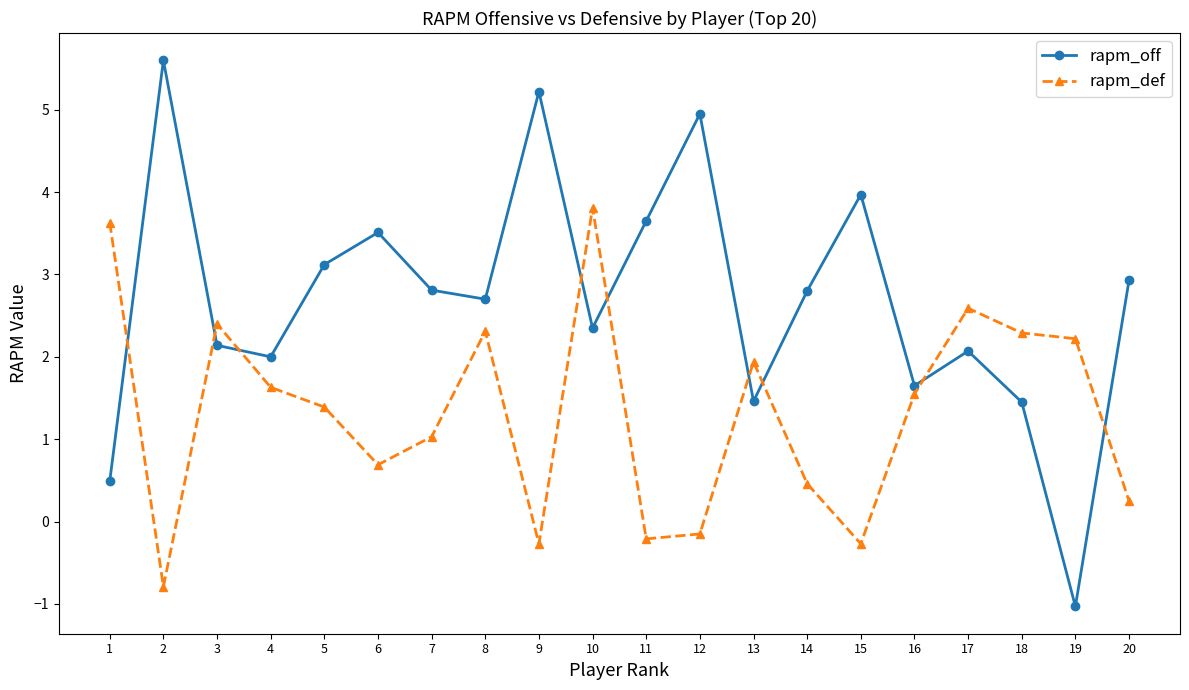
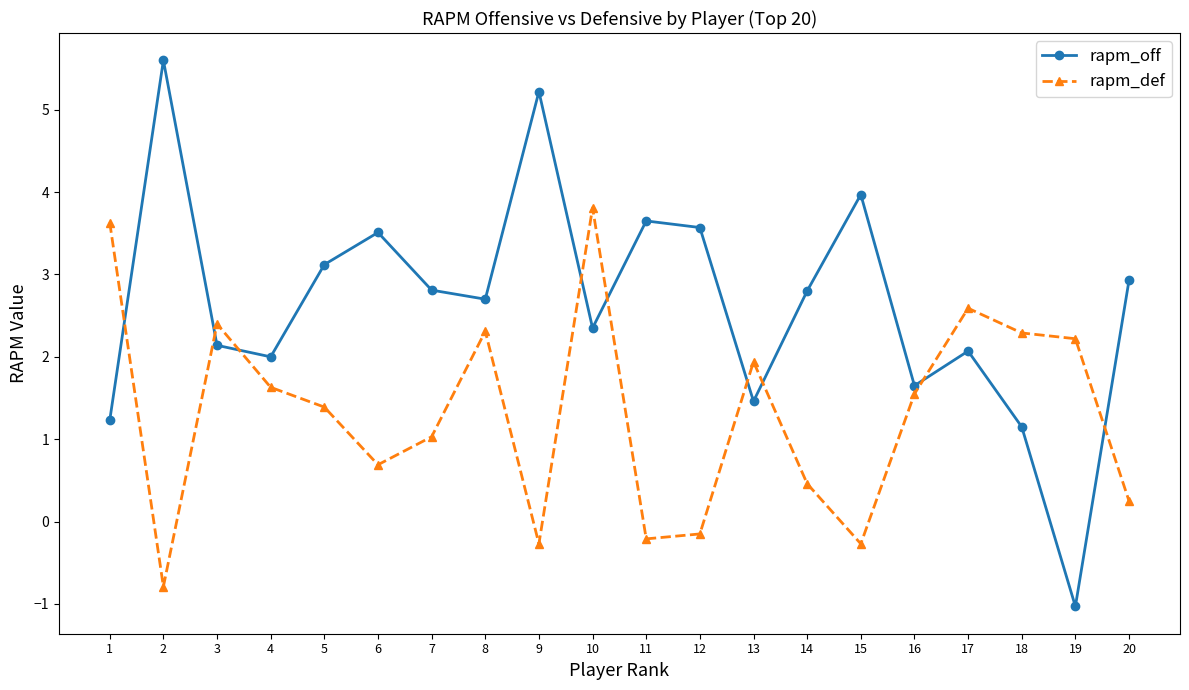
rapm_off, 1: 0.5 -> 1.2
rapm_off, 12: 5.0 -> 3.6
rapm_off, 18: 1.5 -> 1.2
